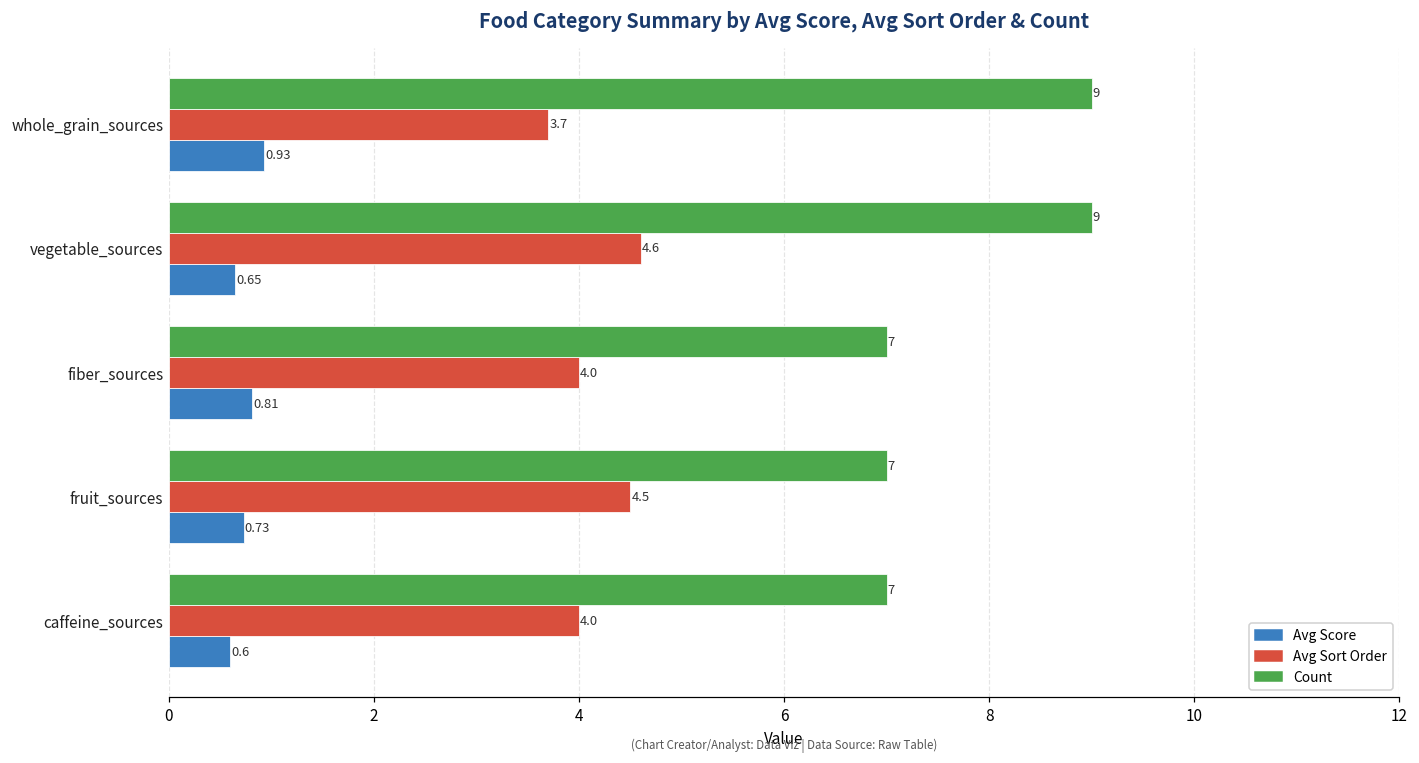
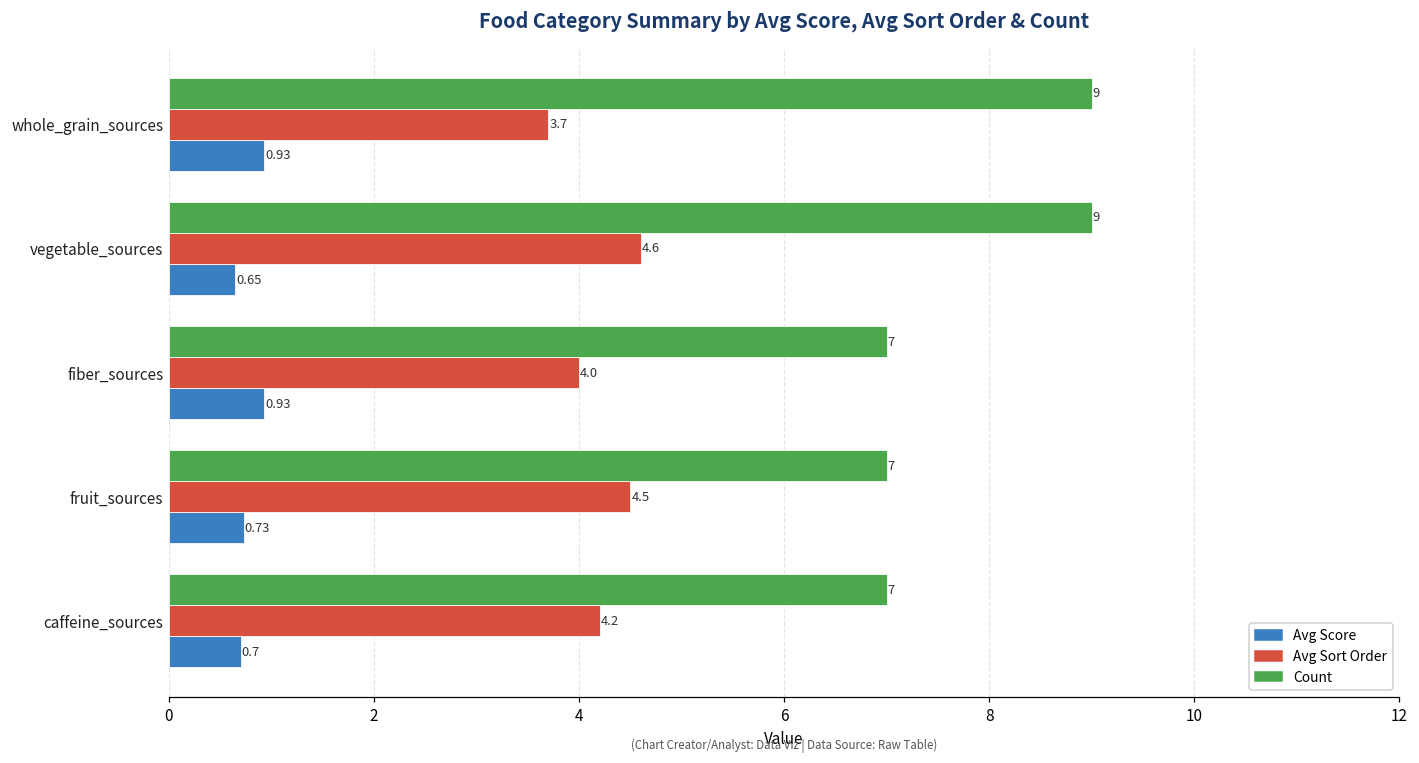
Avg Score, fiber_sources: 0.81 -> 0.93
Avg Sort Order, caffeine_sources: 4.0 -> 4.2
Avg Score, caffeine_sources: 0.6 -> 0.7
